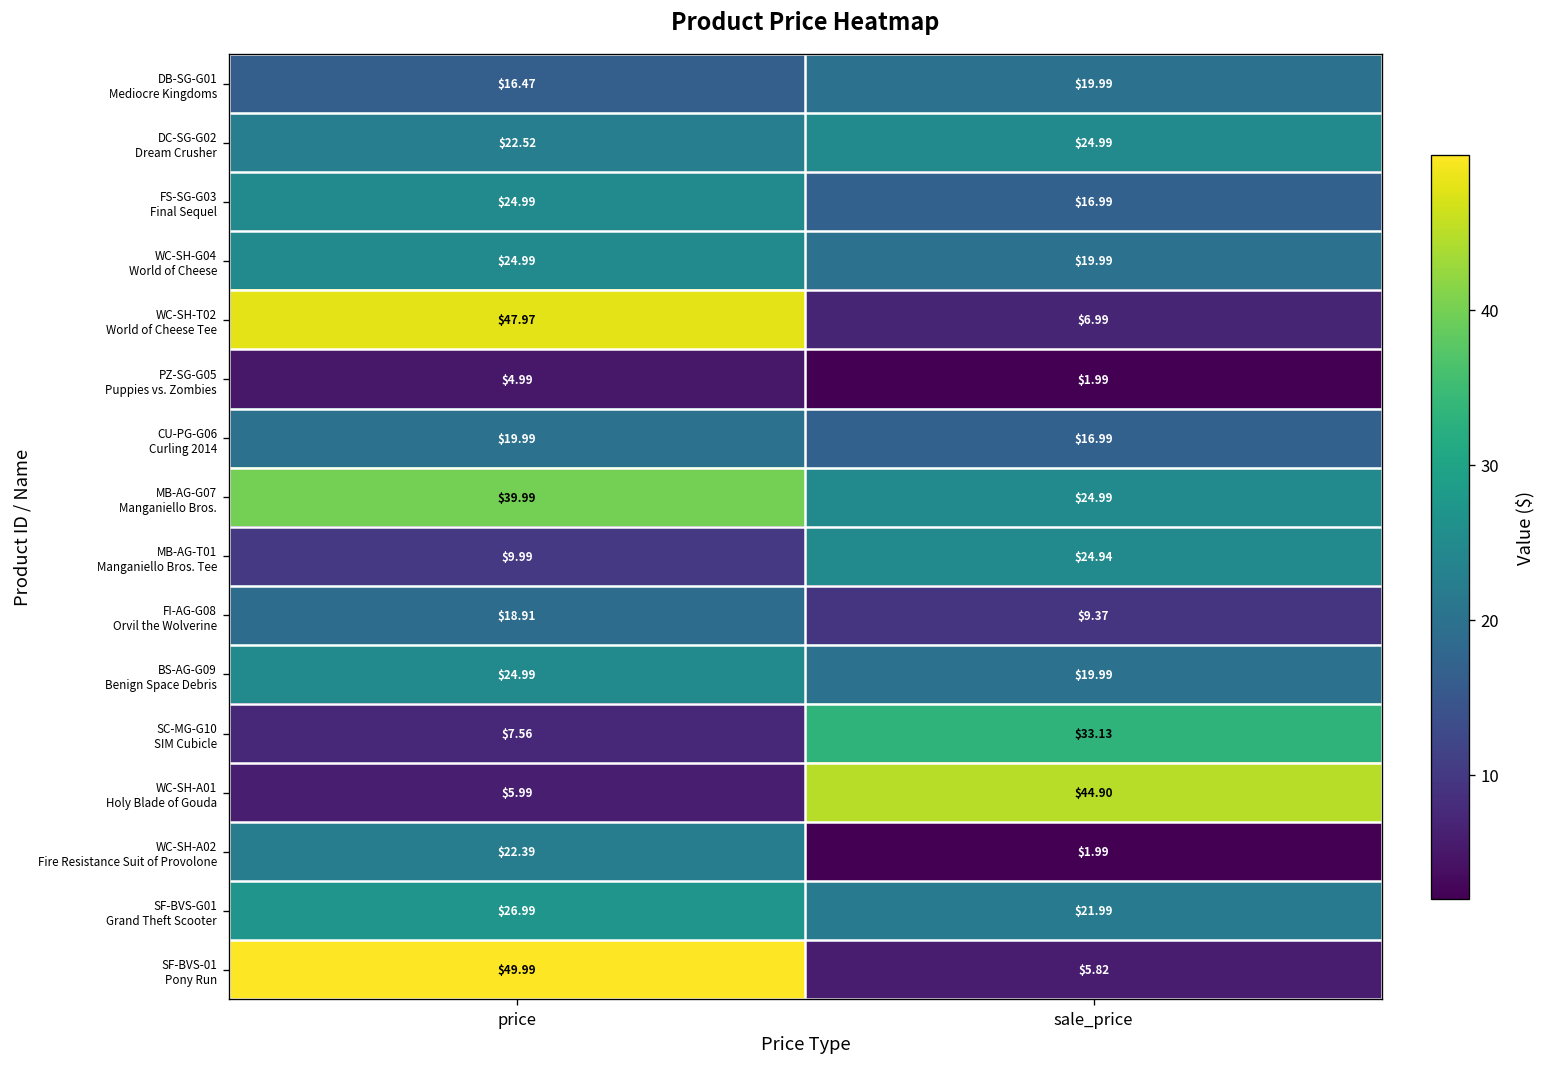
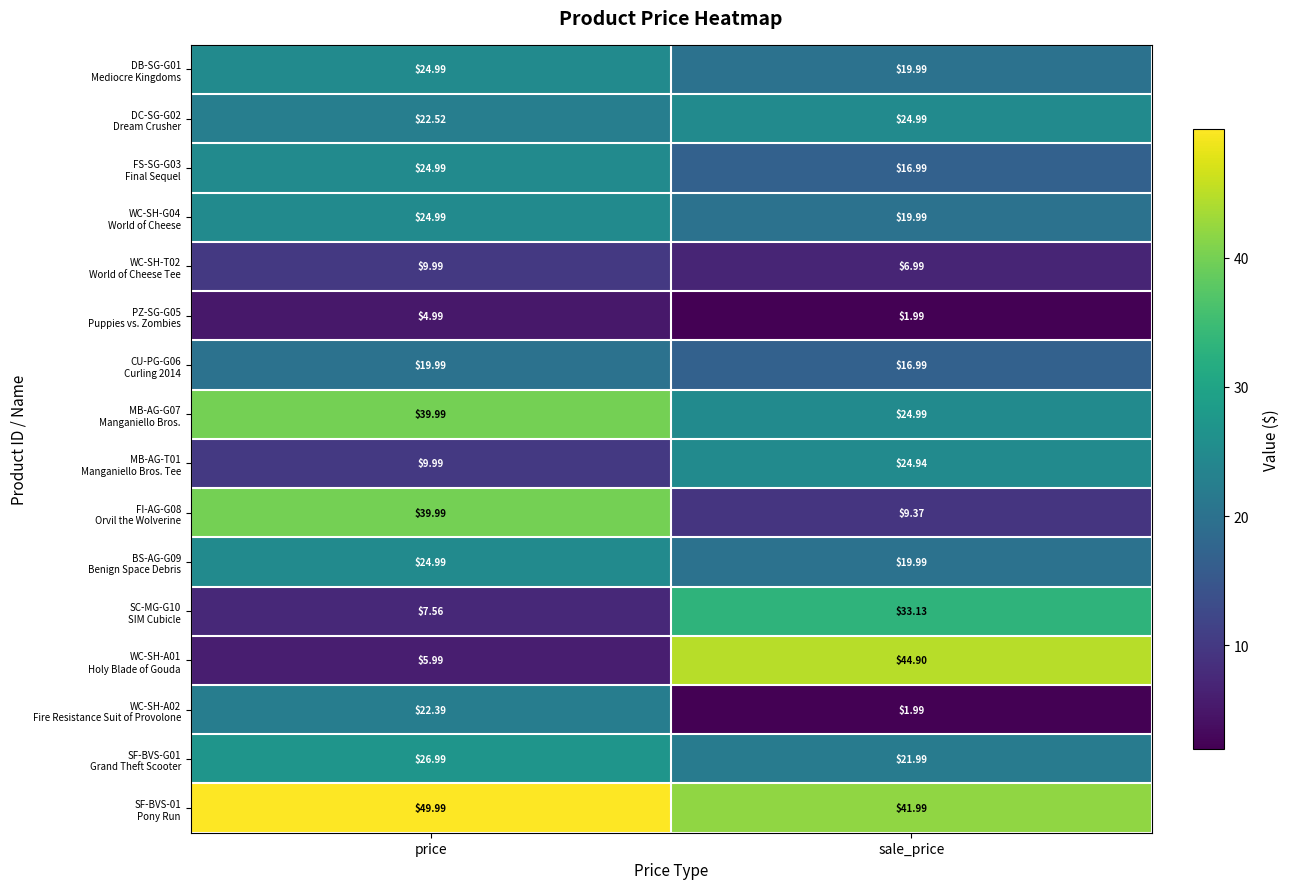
DB-SG-G01 Mediocre Kingdoms, price: $16.47 -> $24.99
WC-SH-T02 World of Cheese Tee, price: $47.97 -> $9.99
FI-AG-G08 Orvil the Wolverine, price: $18.91 -> $39.99
SF-BVS-01 Pony Run, sale_price: $5.82 -> $41.99
